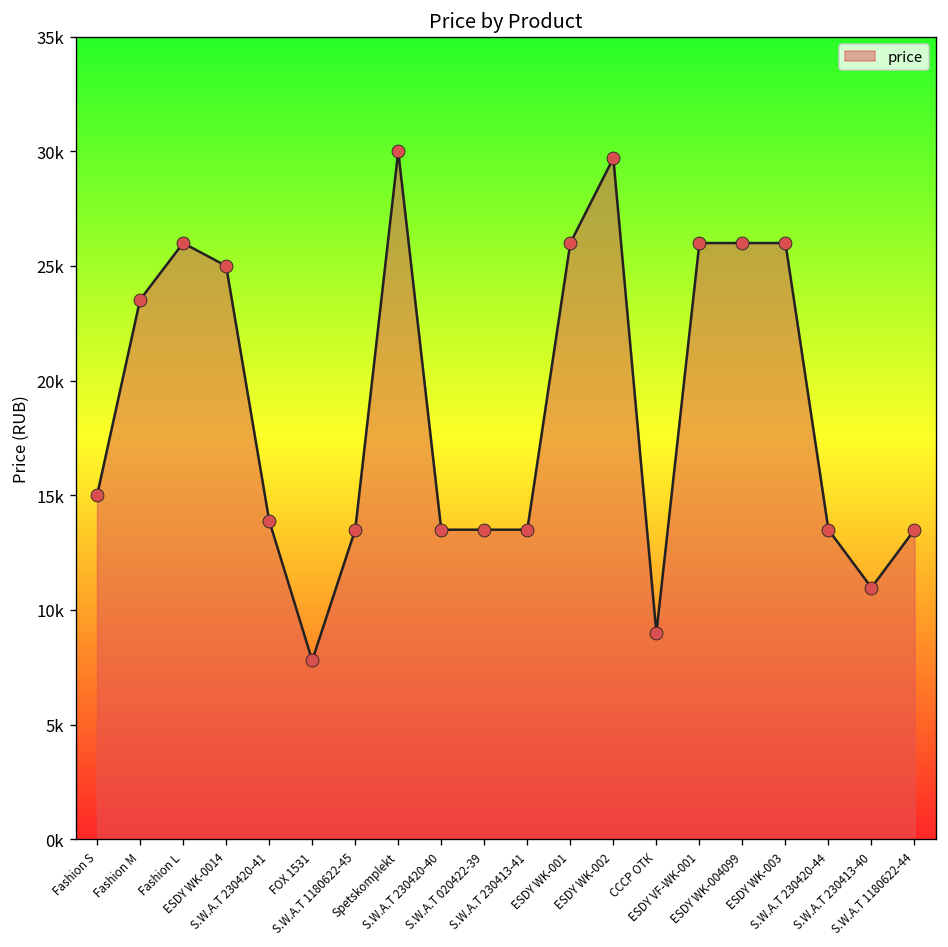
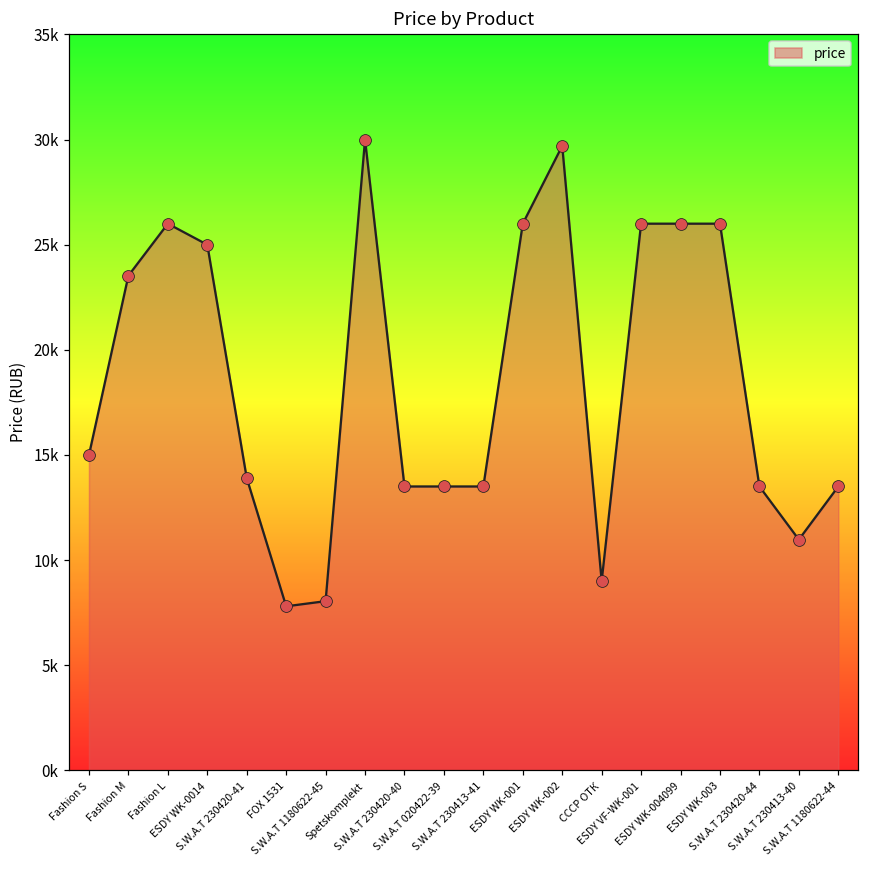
S.W.A.T 1180622-45: 13500 -> 8000
